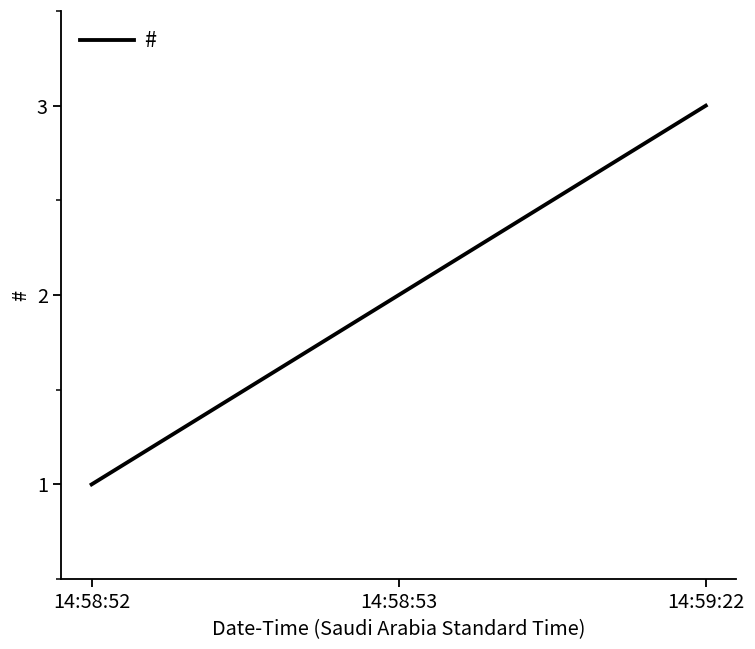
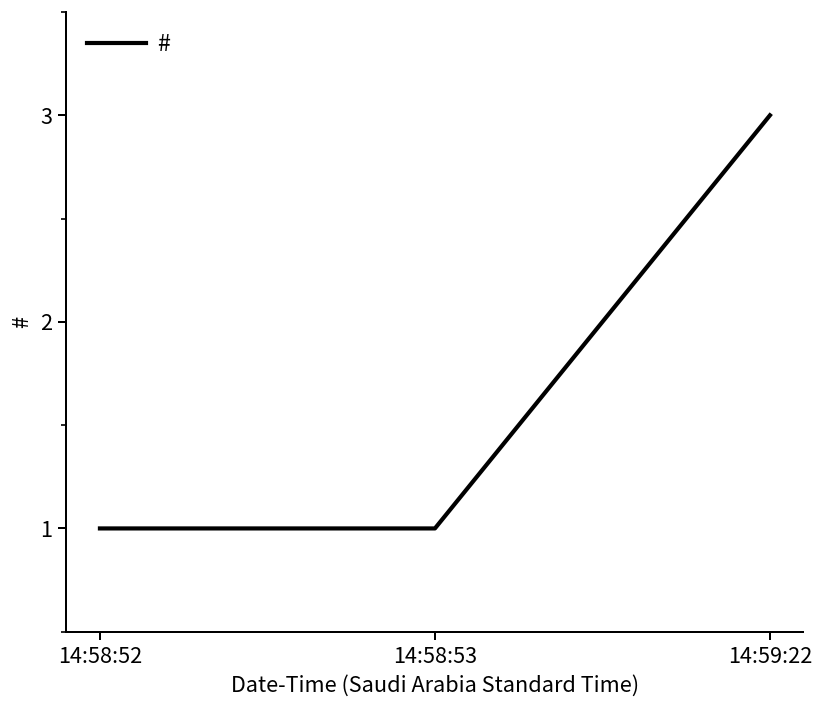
14:58:53: 2 -> 1
